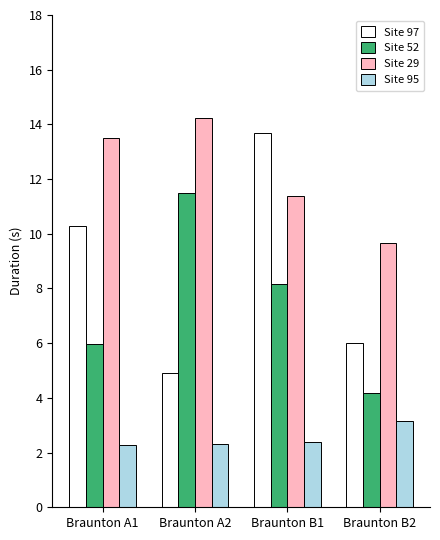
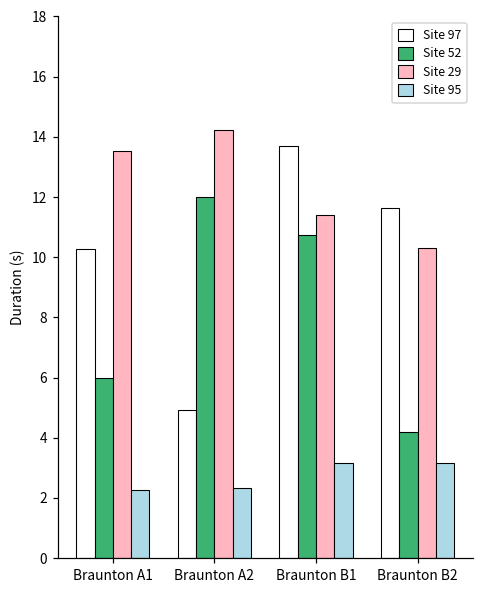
Site 52, Braunton A2: 11.5 -> 12.0
Site 52, Braunton B1: 8.2 -> 10.7
Site 95, Braunton B1: 2.4 -> 3.2
Site 97, Braunton B2: 6.0 -> 11.6
Site 29, Braunton B2: 9.7 -> 10.3
